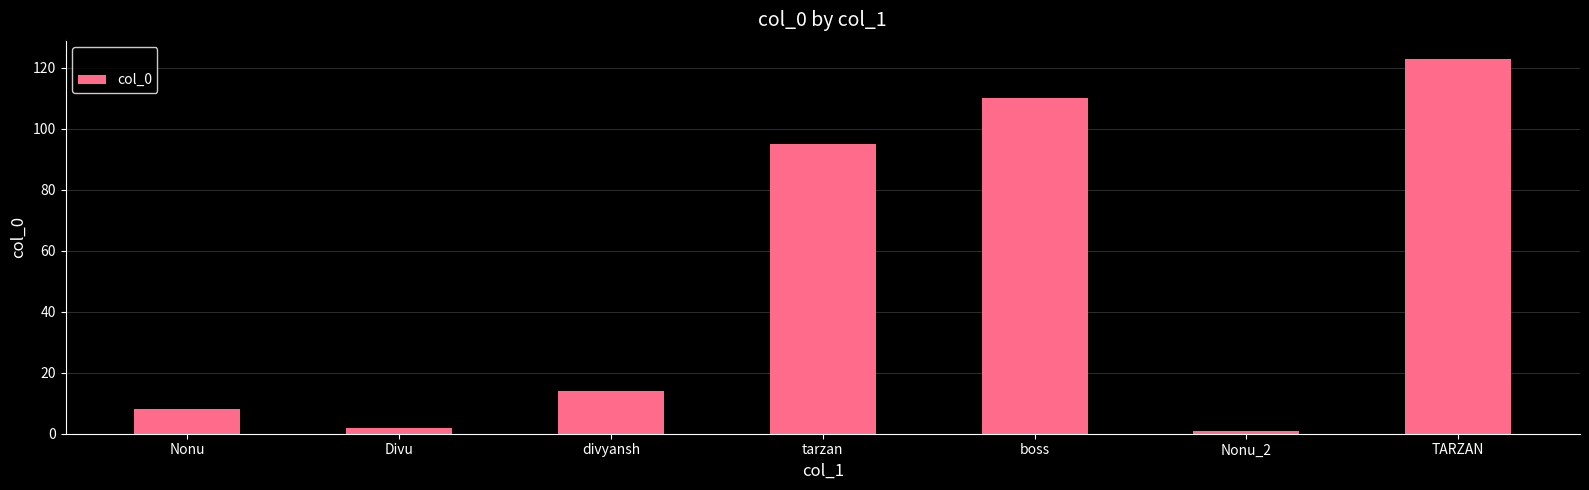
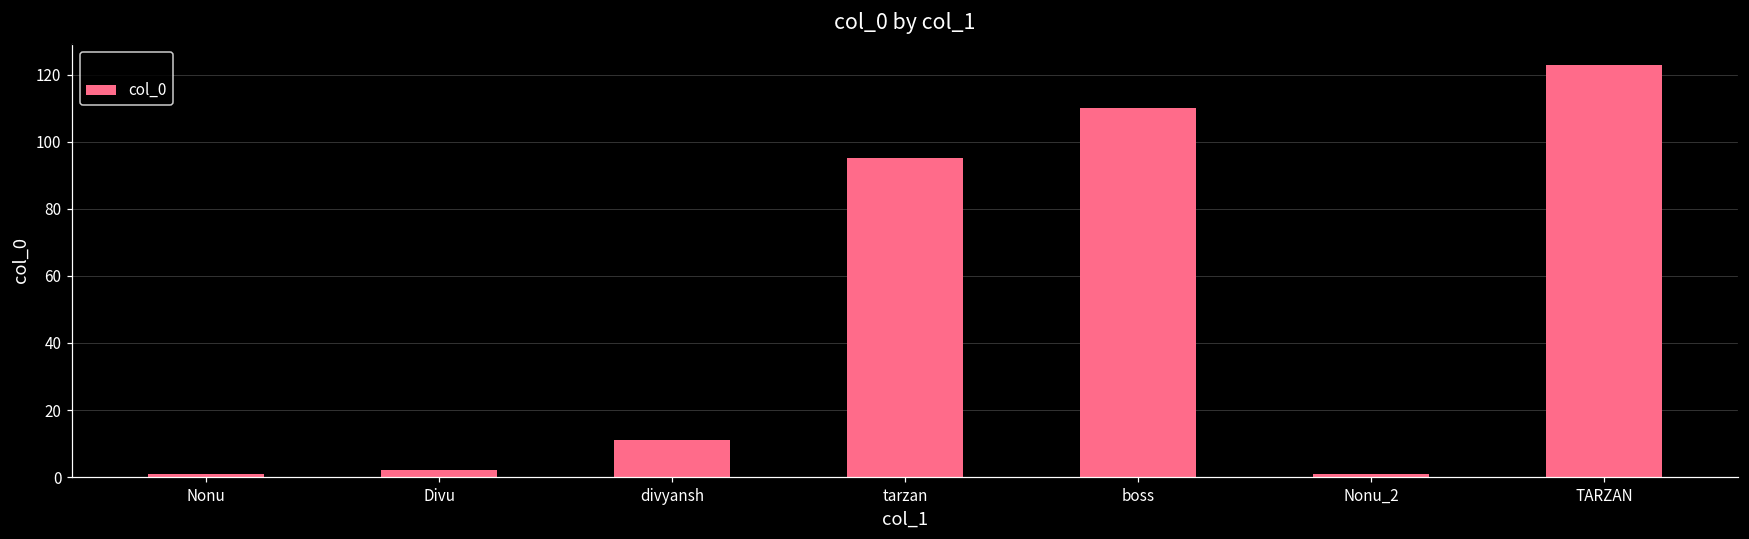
Nonu: 8 -> 1
divyansh: 14 -> 11
